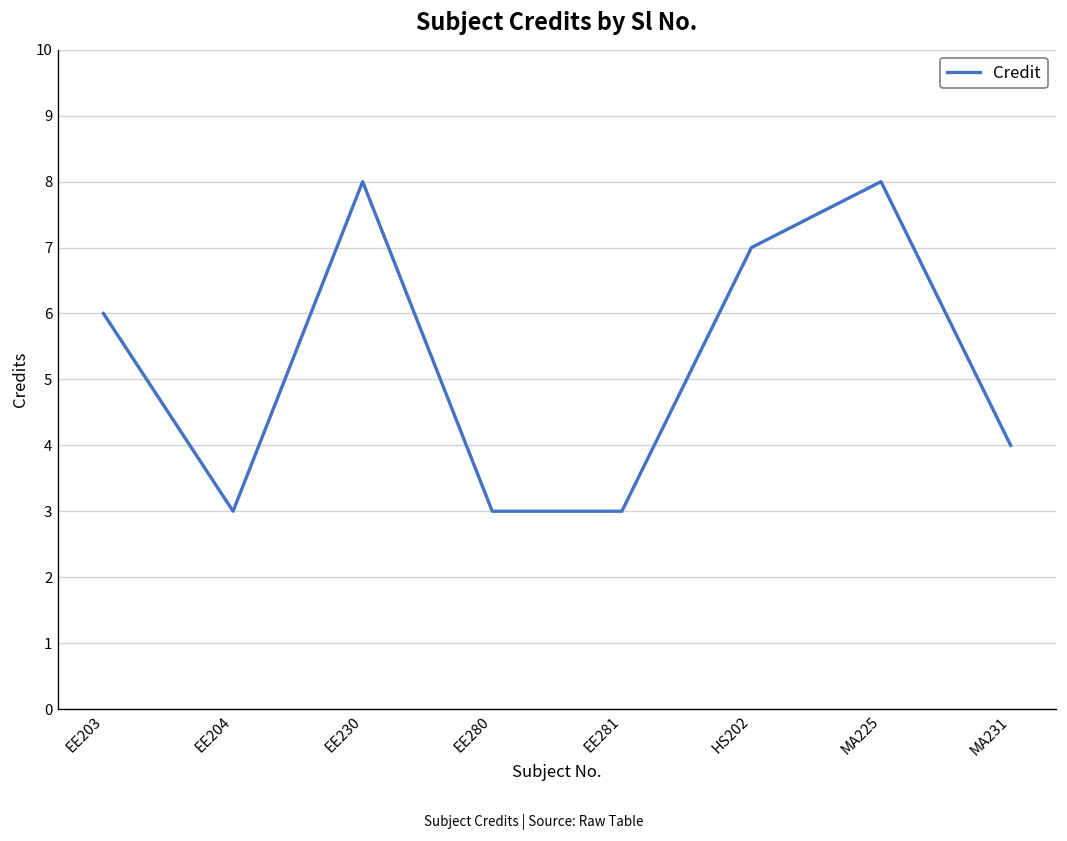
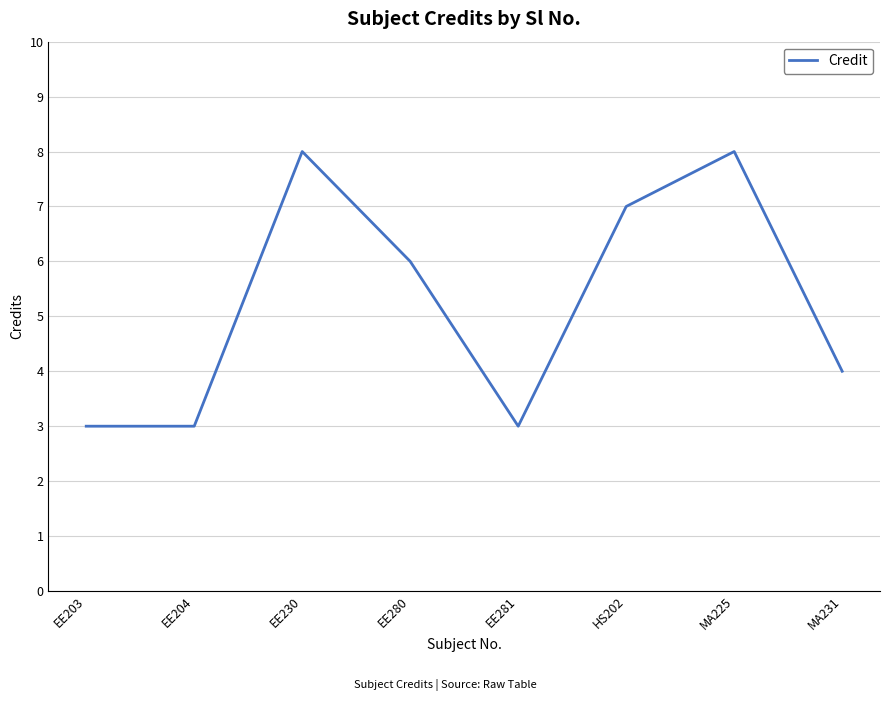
EE203: 6 -> 3
EE280: 3 -> 6
